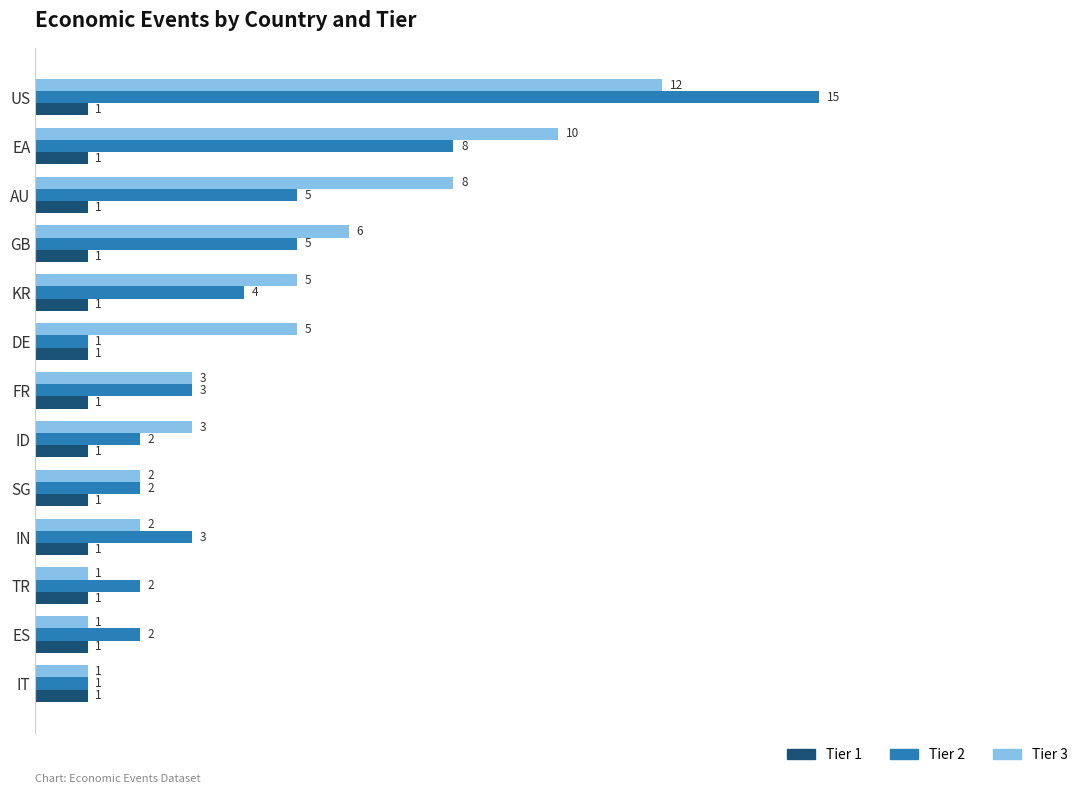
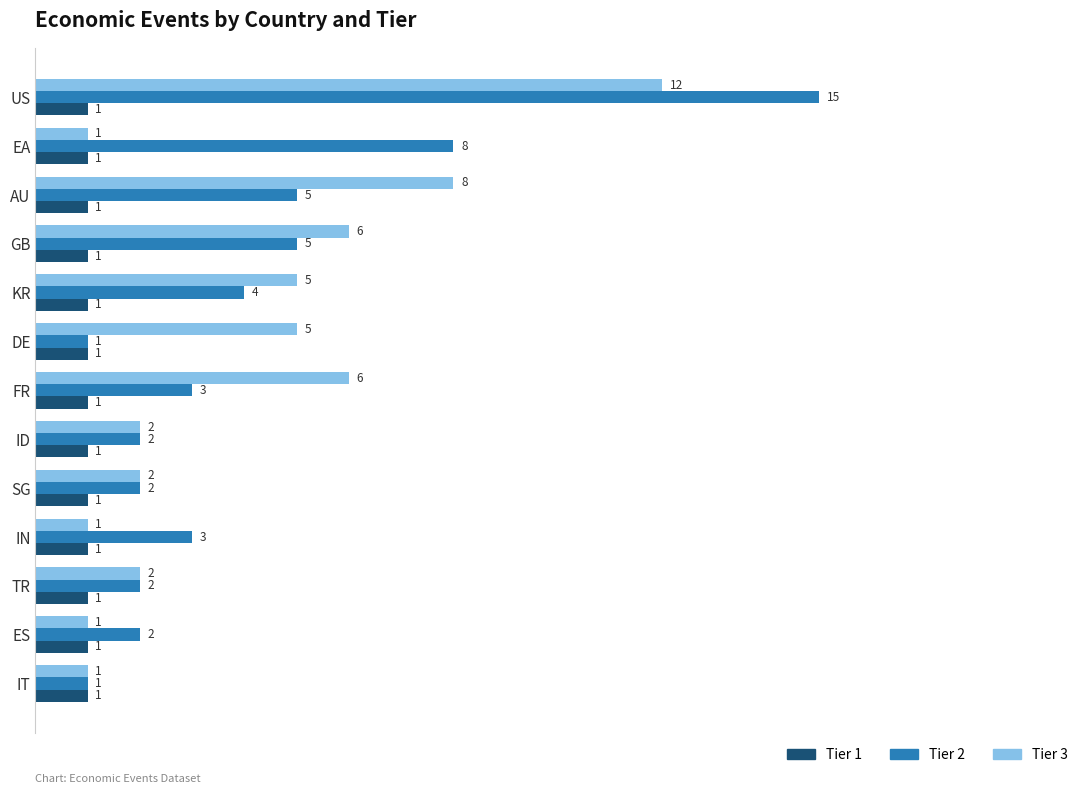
Tier 3, EA: 10 -> 1
Tier 3, FR: 3 -> 6
Tier 3, ID: 3 -> 2
Tier 3, IN: 2 -> 1
Tier 3, TR: 1 -> 2
